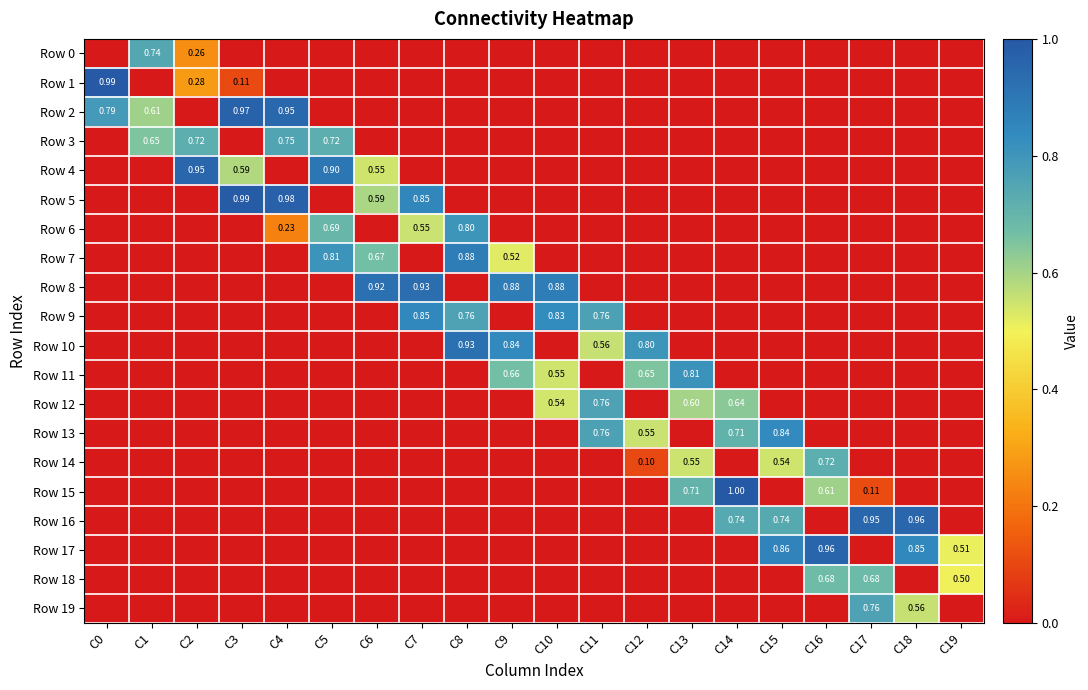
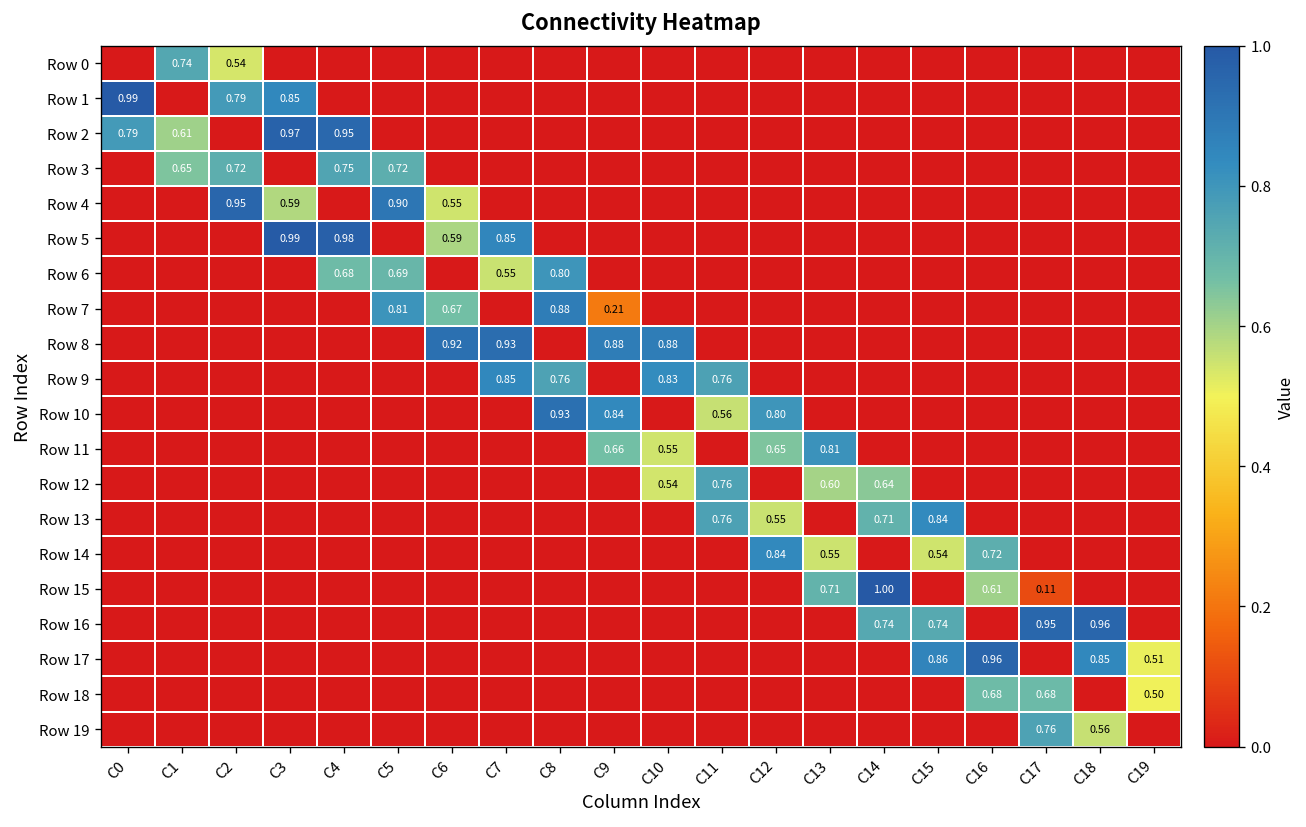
Row 0, C2: 0.26 -> 0.54
Row 1, C2: 0.28 -> 0.79
Row 1, C3: 0.11 -> 0.85
Row 6, C4: 0.23 -> 0.68
Row 7, C9: 0.52 -> 0.21
Row 14, C12: 0.10 -> 0.84
